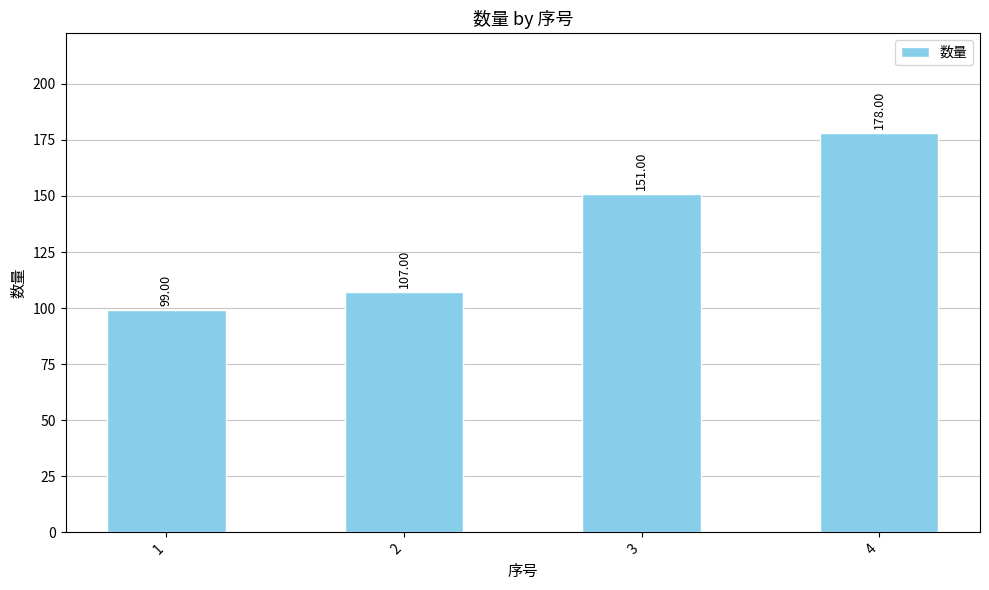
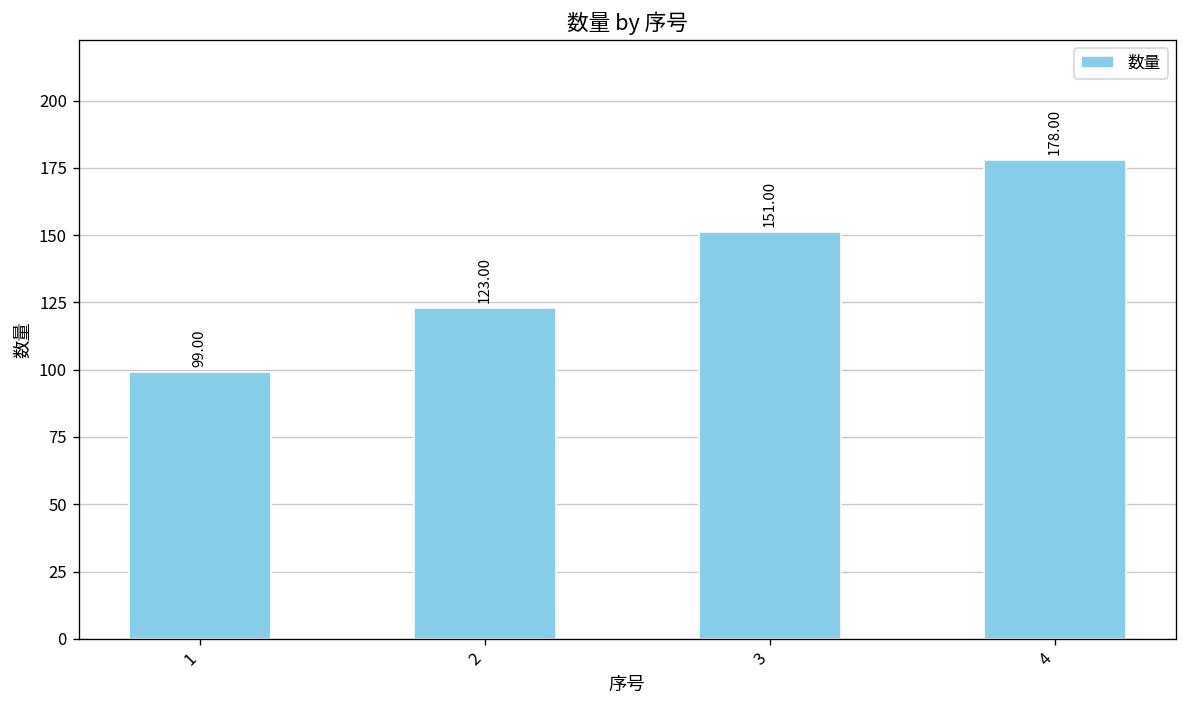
2: 107.00 -> 123.00
